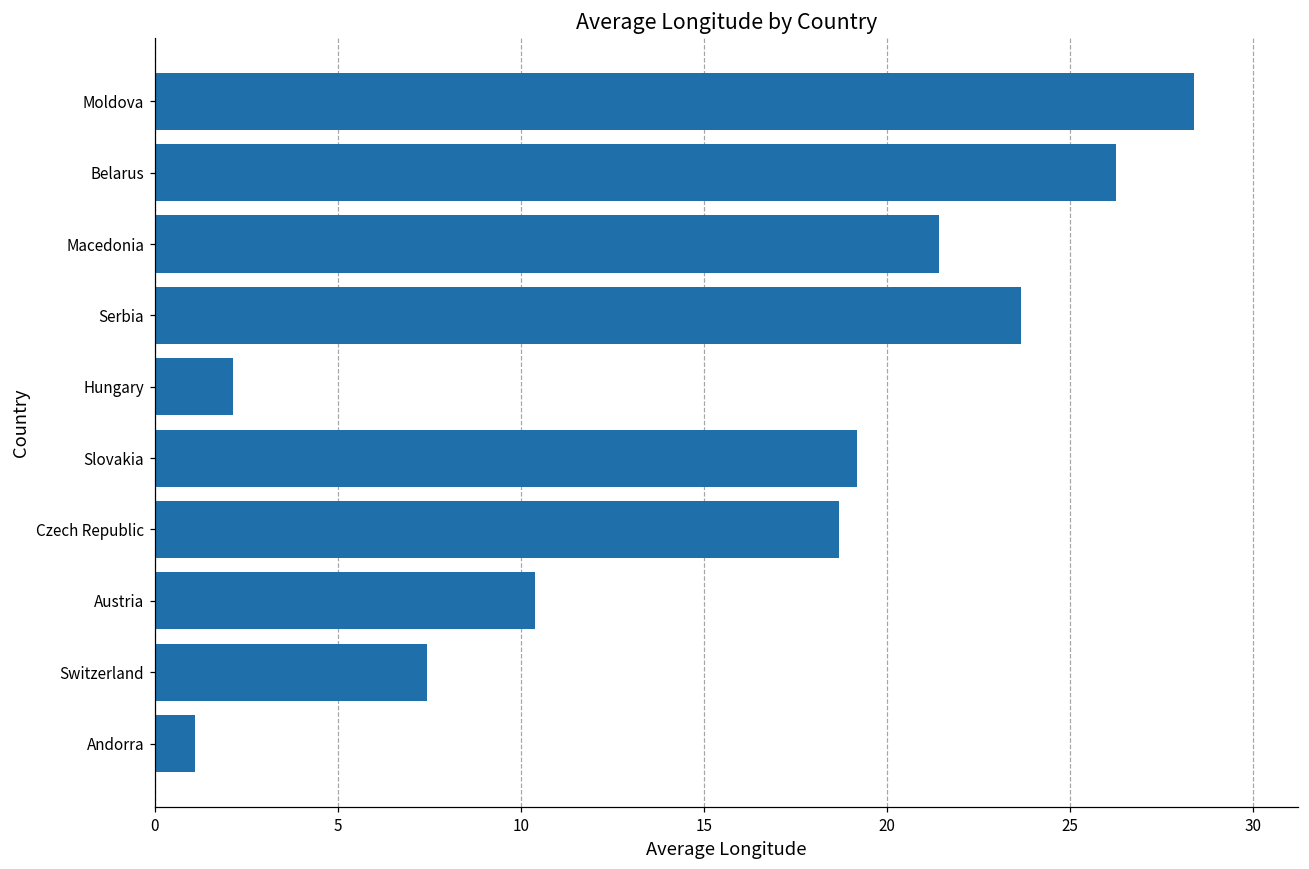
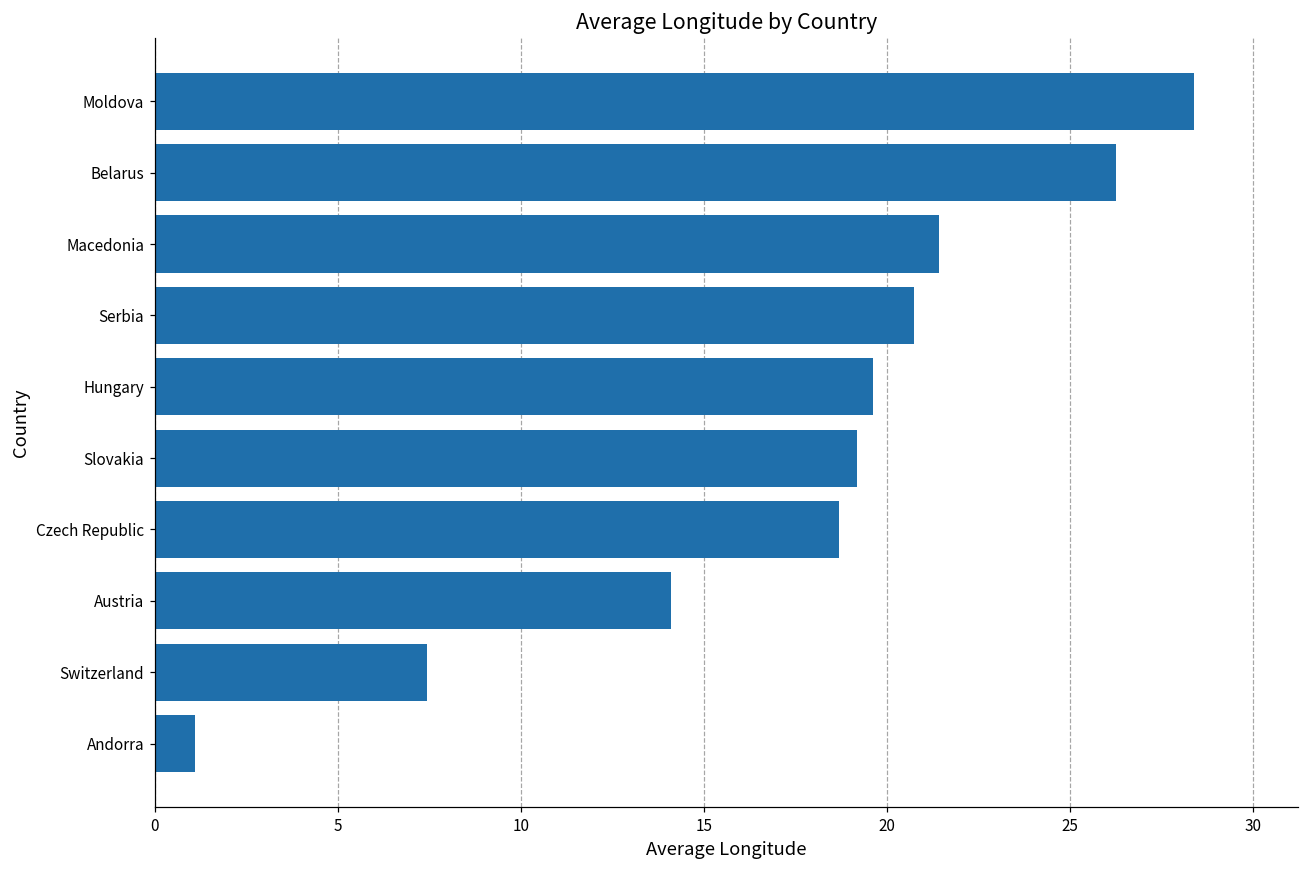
Serbia: 23.7 -> 20.7
Hungary: 2.1 -> 19.6
Austria: 10.4 -> 14.1
